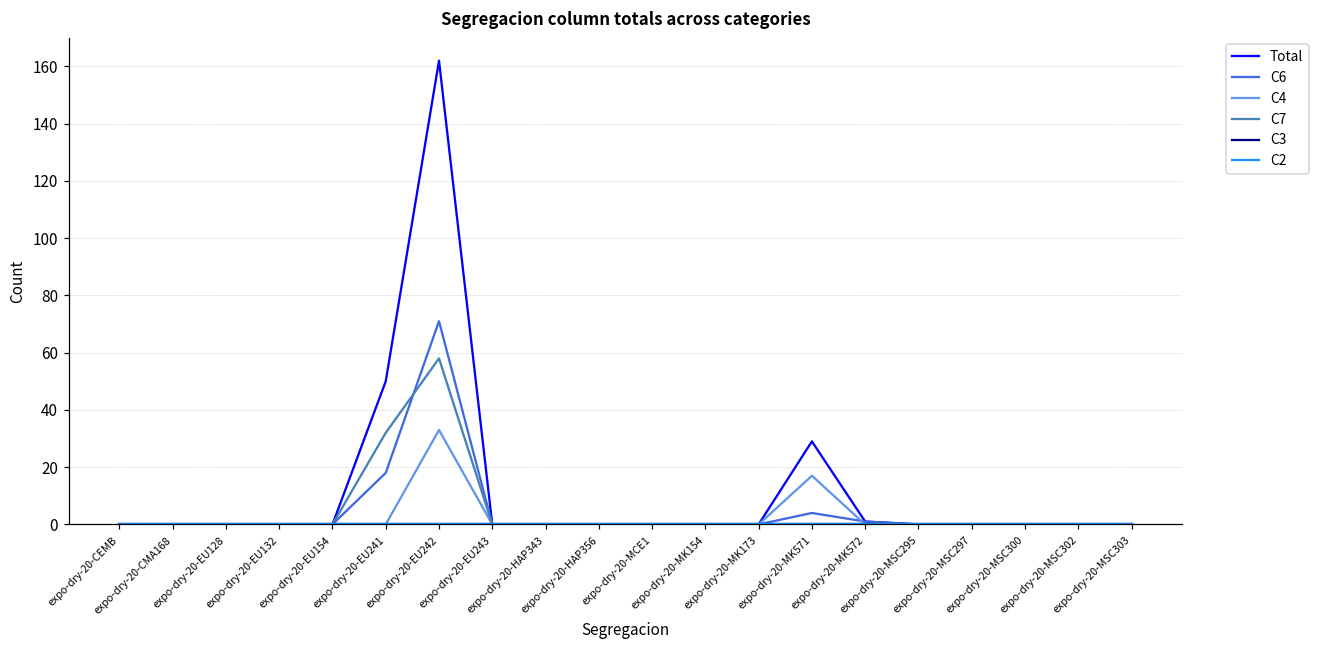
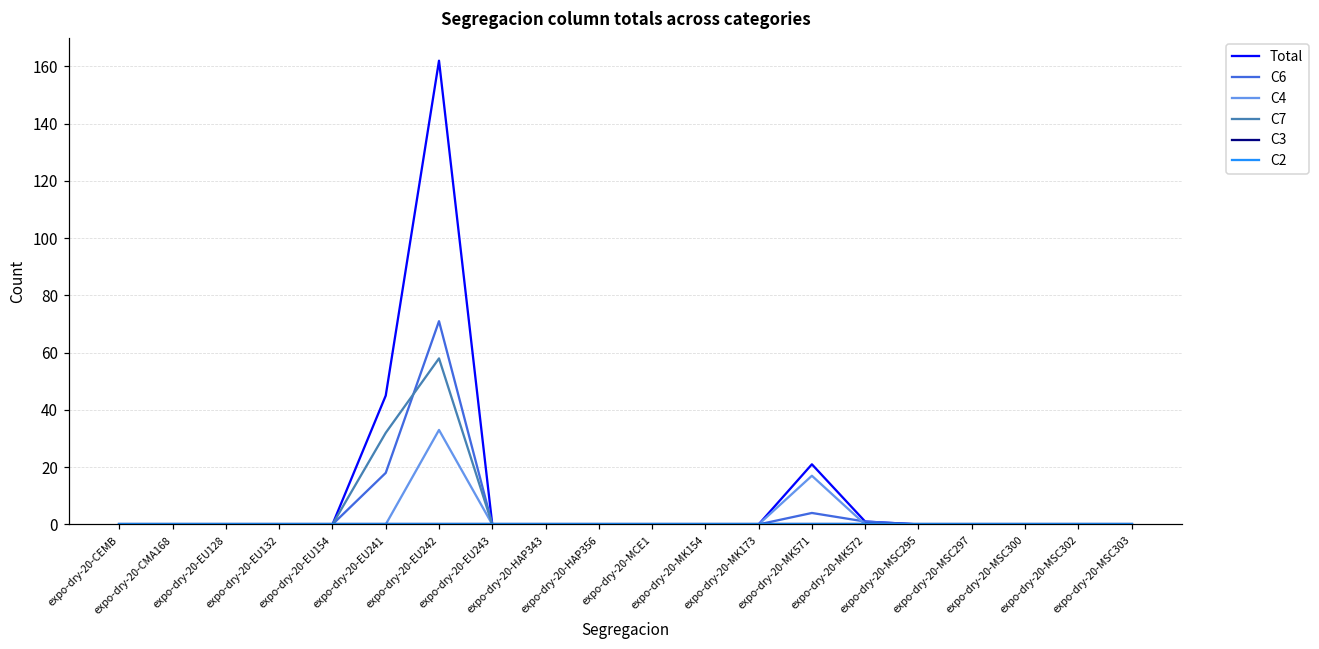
Total, expo-dry-20-EU241: 50 -> 45
Total, expo-dry-20-MK571: 29 -> 21
